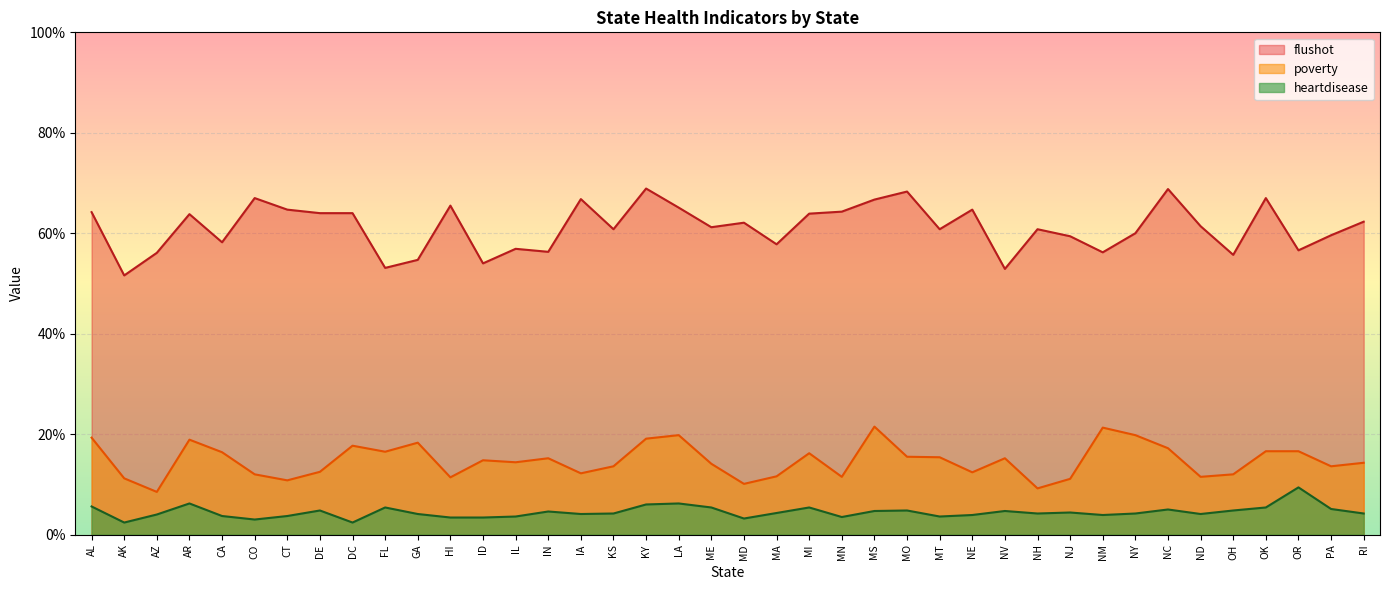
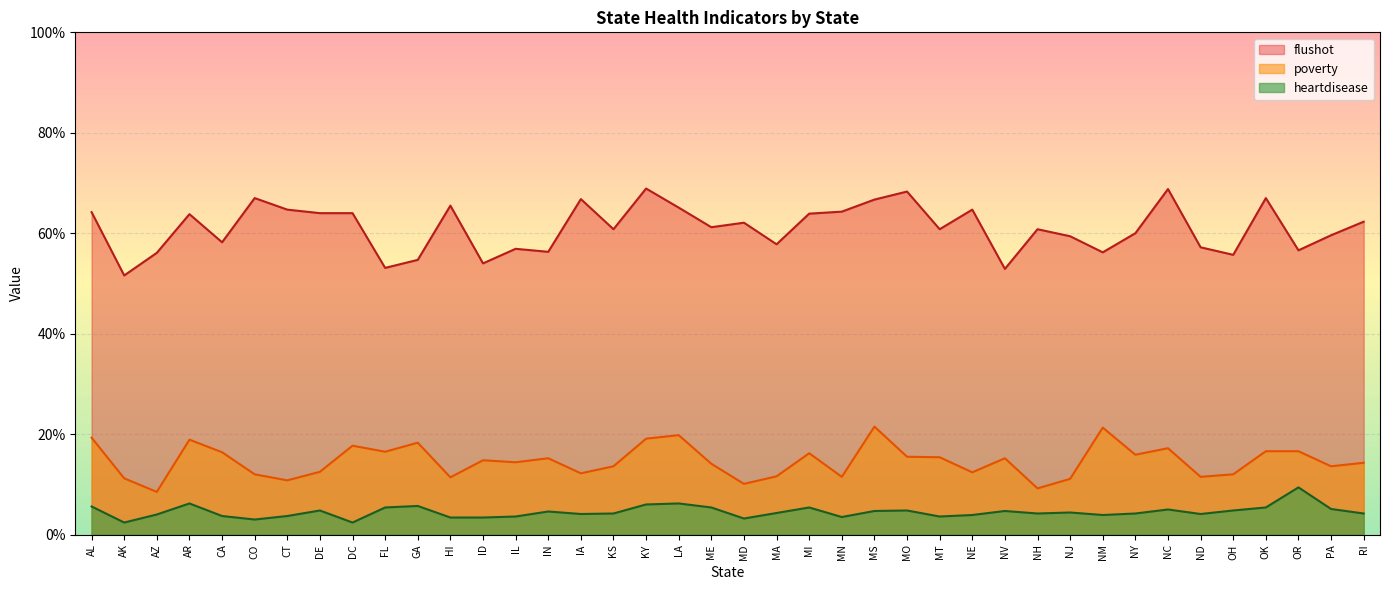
heartdisease, GA: 4% -> 6%
poverty, NY: 20% -> 16%
flushot, ND: 61% -> 57%
